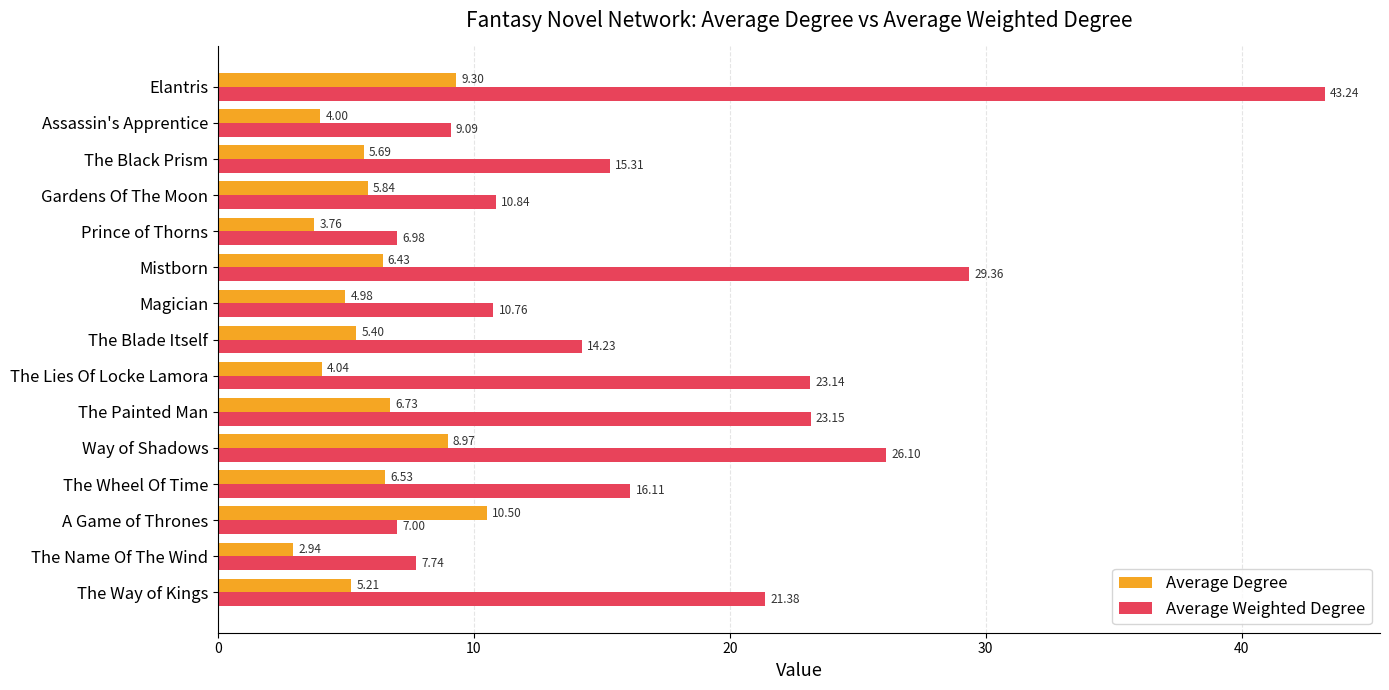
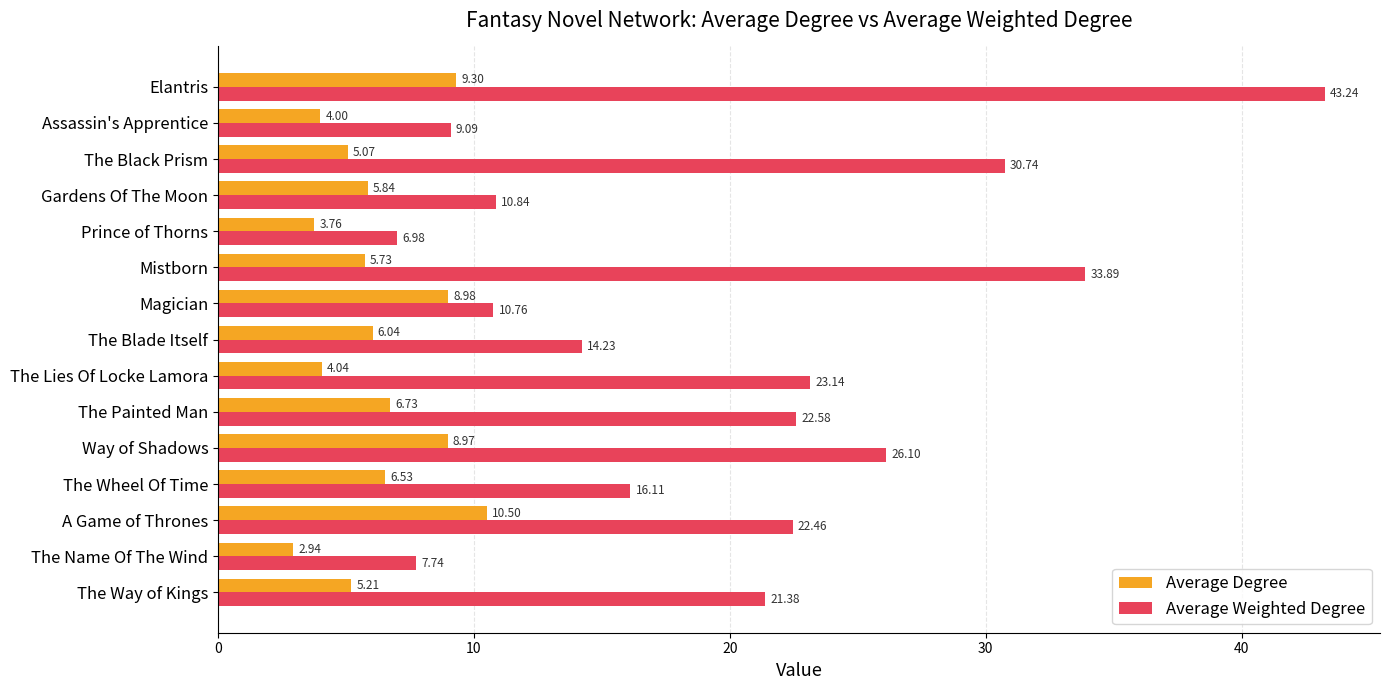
Average Degree, The Black Prism: 5.69 -> 5.07
Average Weighted Degree, The Black Prism: 15.31 -> 30.74
Average Degree, Mistborn: 6.43 -> 5.73
Average Weighted Degree, Mistborn: 29.36 -> 33.89
Average Degree, Magician: 4.98 -> 8.98
Average Degree, The Blade Itself: 5.40 -> 6.04
Average Weighted Degree, The Painted Man: 23.15 -> 22.58
Average Weighted Degree, A Game of Thrones: 7.00 -> 22.46
